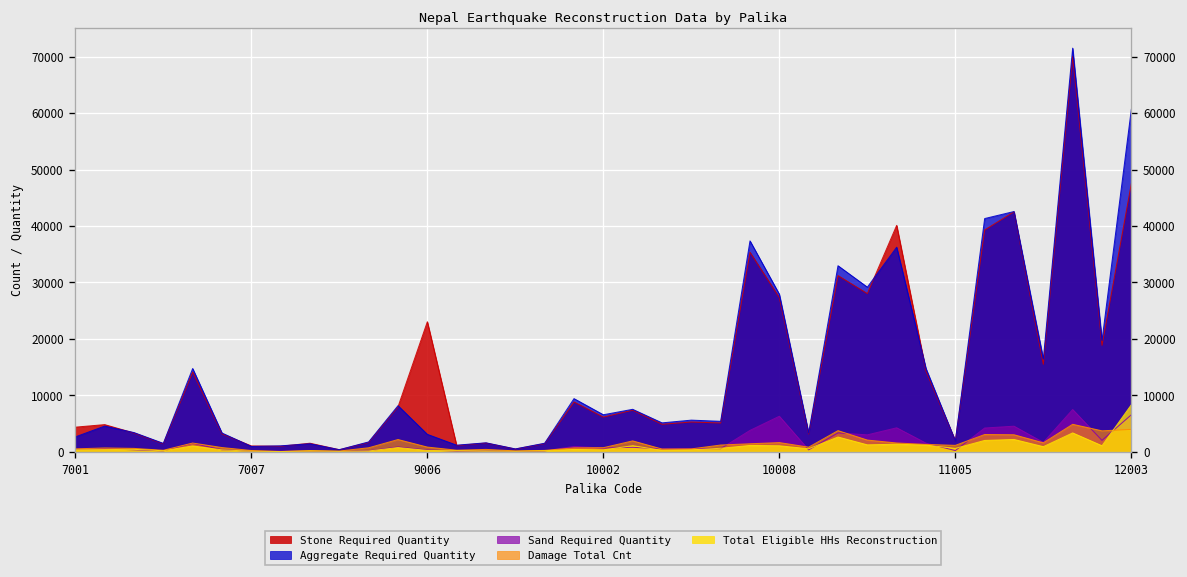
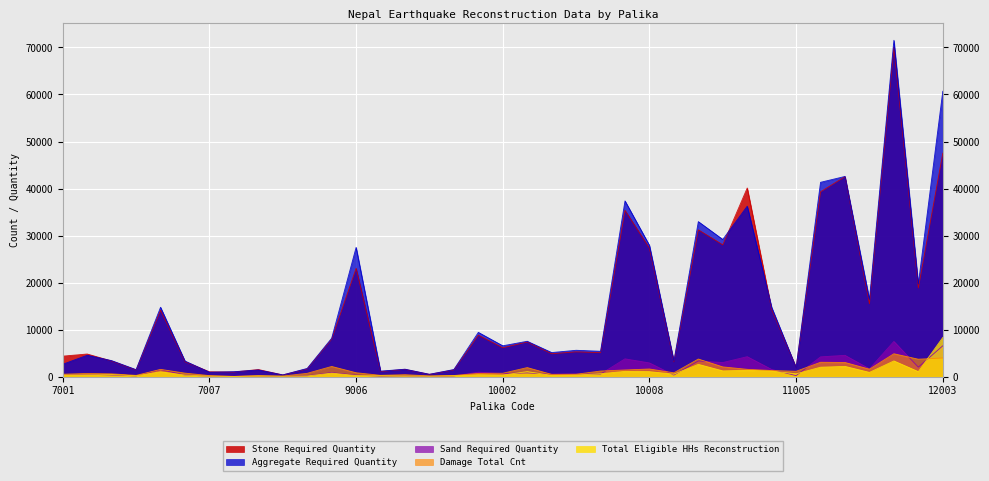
Aggregate Required Quantity, 9006: 3000 -> 27000
Sand Required Quantity, 10008: 6000 -> 3000
